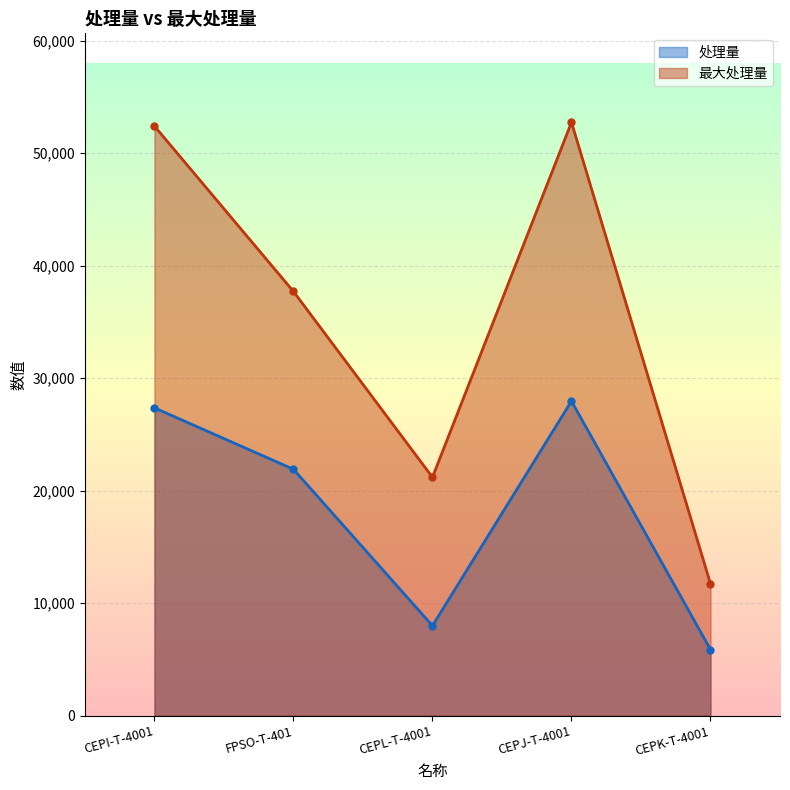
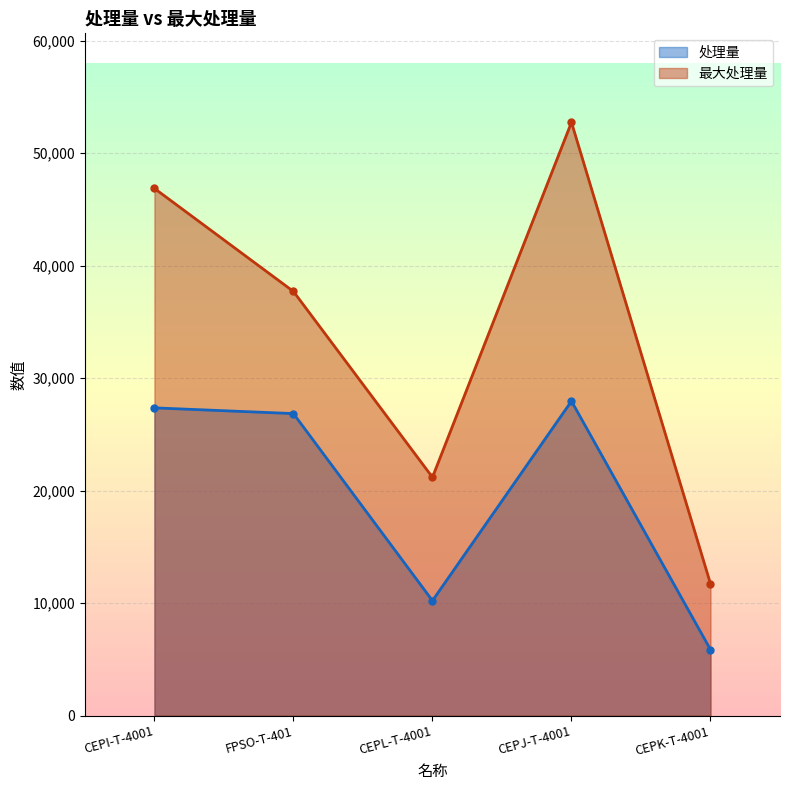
最大处理量, CEPI-T-4001: 52,400 -> 46,900
处理量, FPSO-T-401: 21,900 -> 26,800
处理量, CEPL-T-4001: 8,000 -> 10,200
